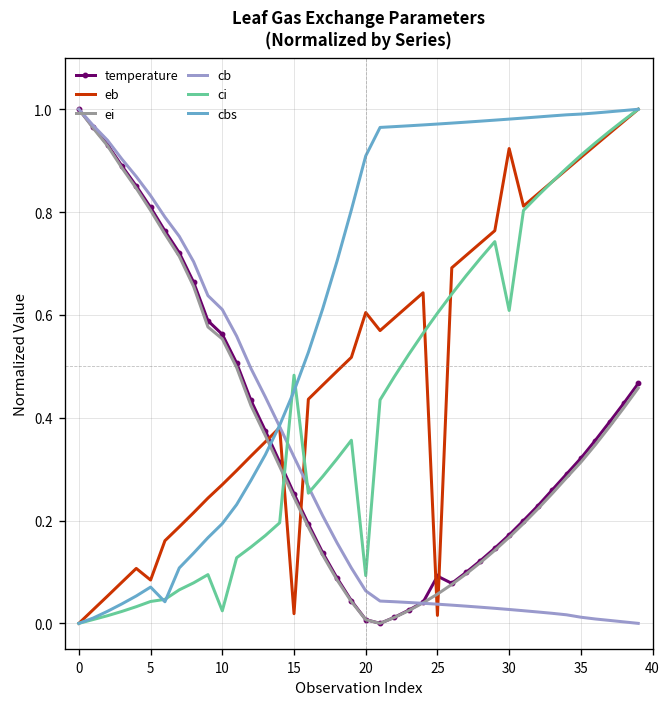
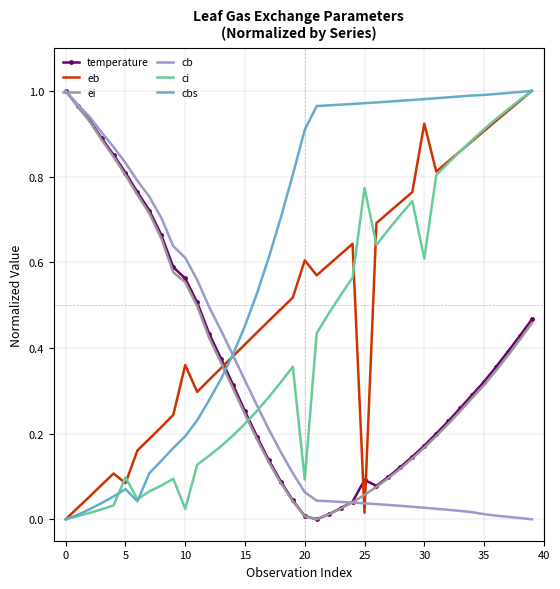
ci, 5: 0.04 -> 0.10
eb, 10: 0.27 -> 0.36
eb, 15: 0.02 -> 0.41
ci, 15: 0.48 -> 0.22
ci, 25: 0.60 -> 0.77
